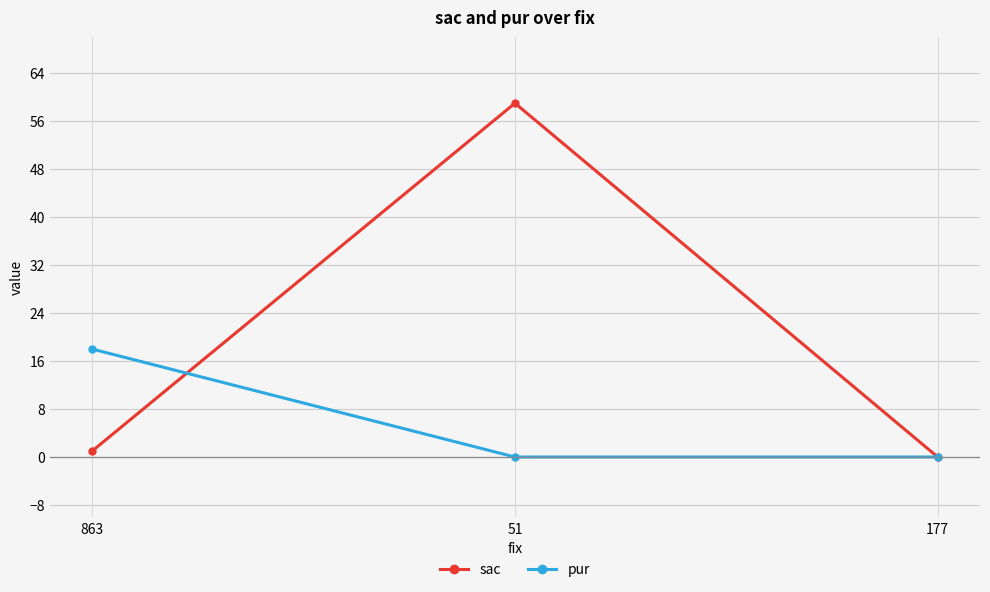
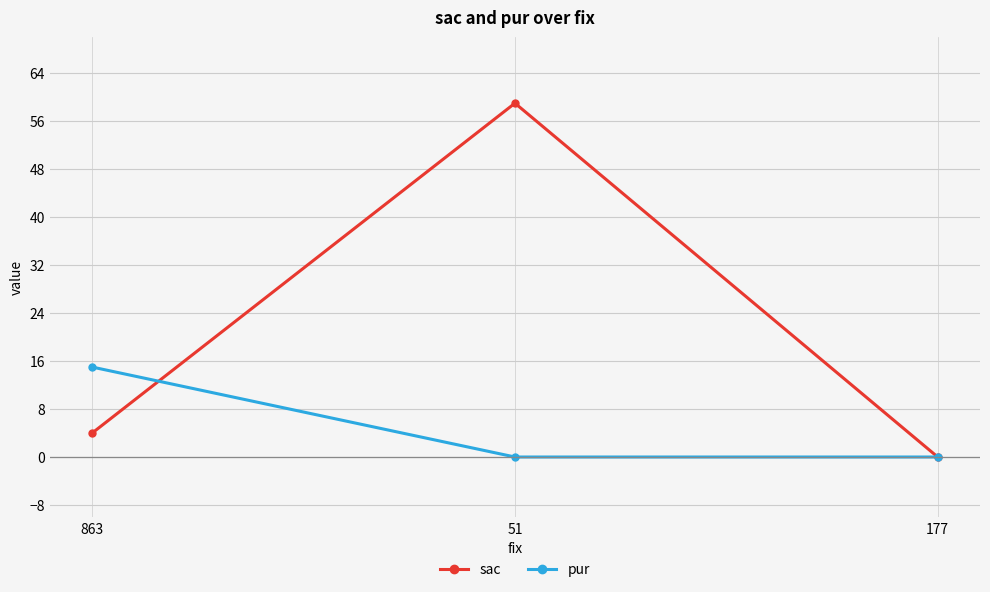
sac, 863: 1 -> 4
pur, 863: 18 -> 15
